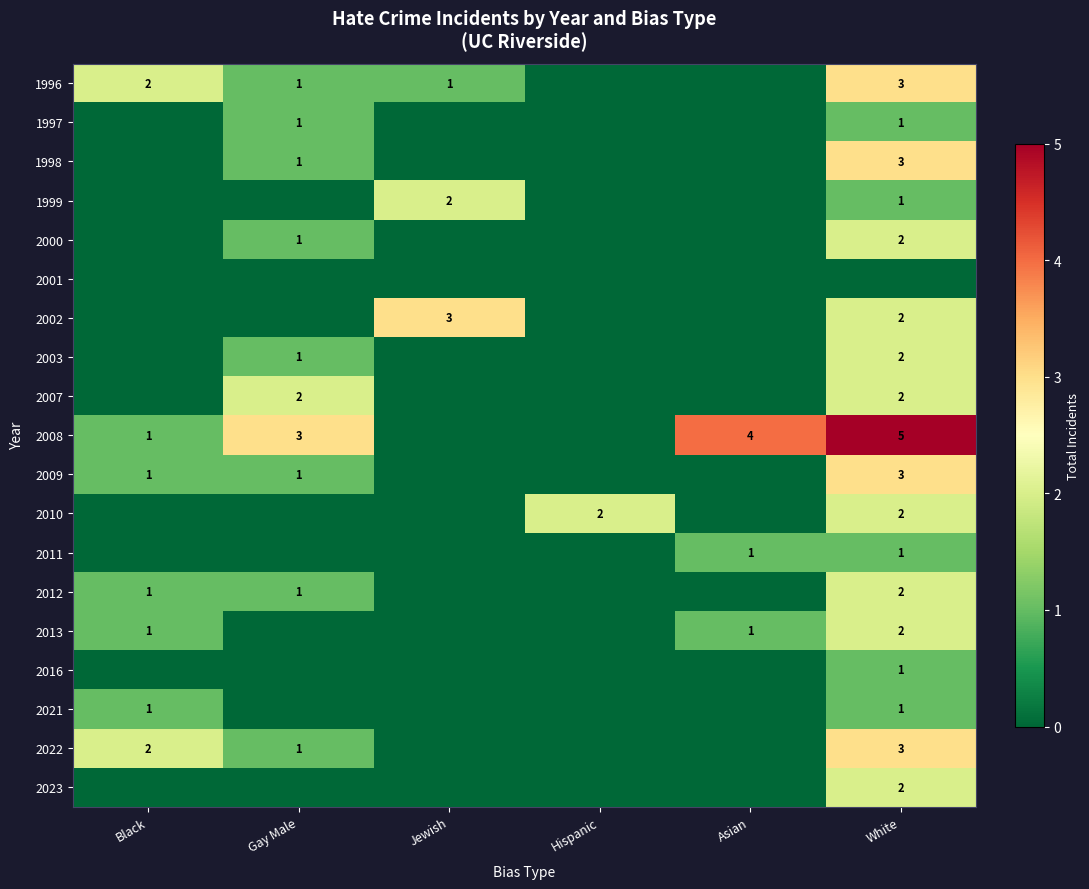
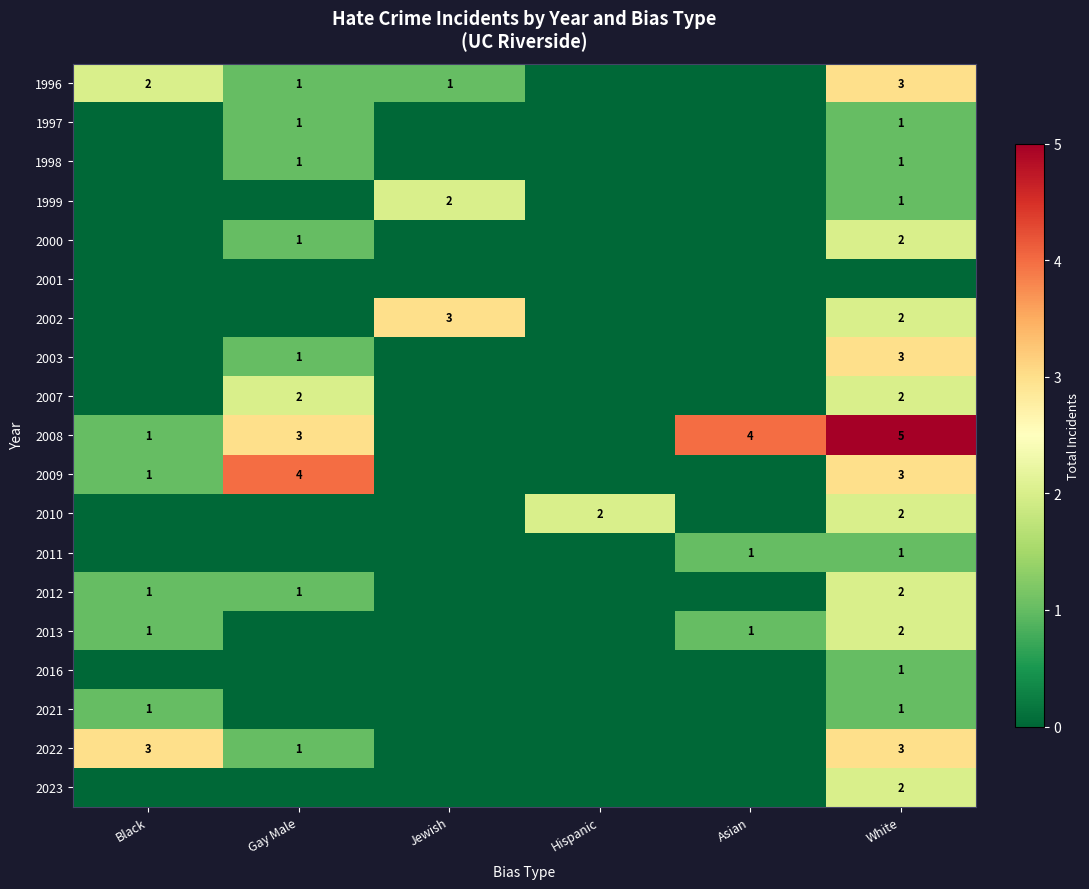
1998, White: 3 -> 1
2003, White: 2 -> 3
2009, Gay Male: 1 -> 4
2022, Black: 2 -> 3
